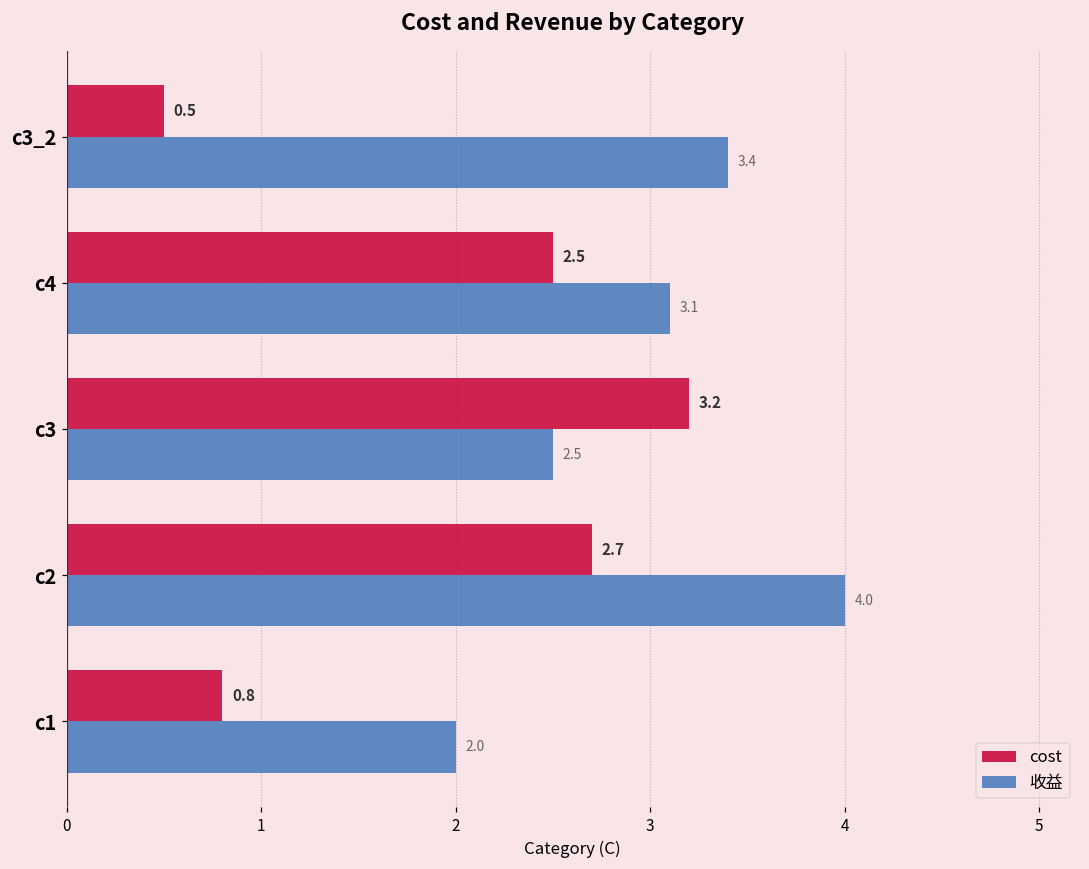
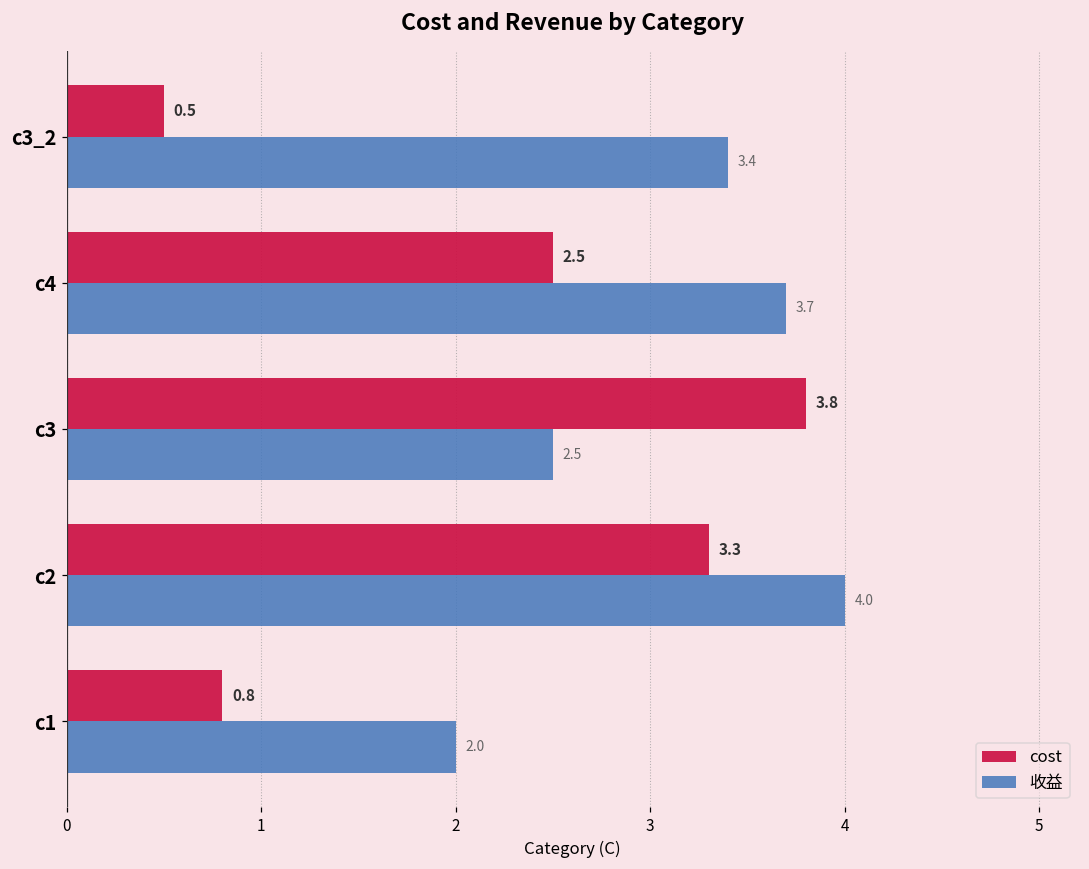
收益, c4: 3.1 -> 3.7
cost, c3: 3.2 -> 3.8
cost, c2: 2.7 -> 3.3
